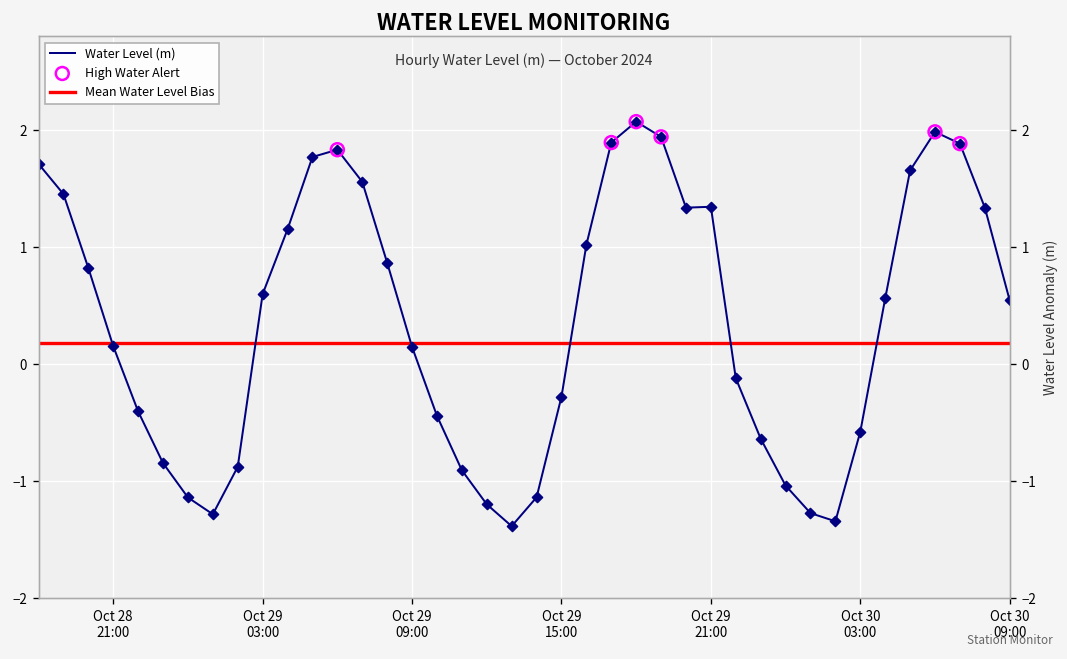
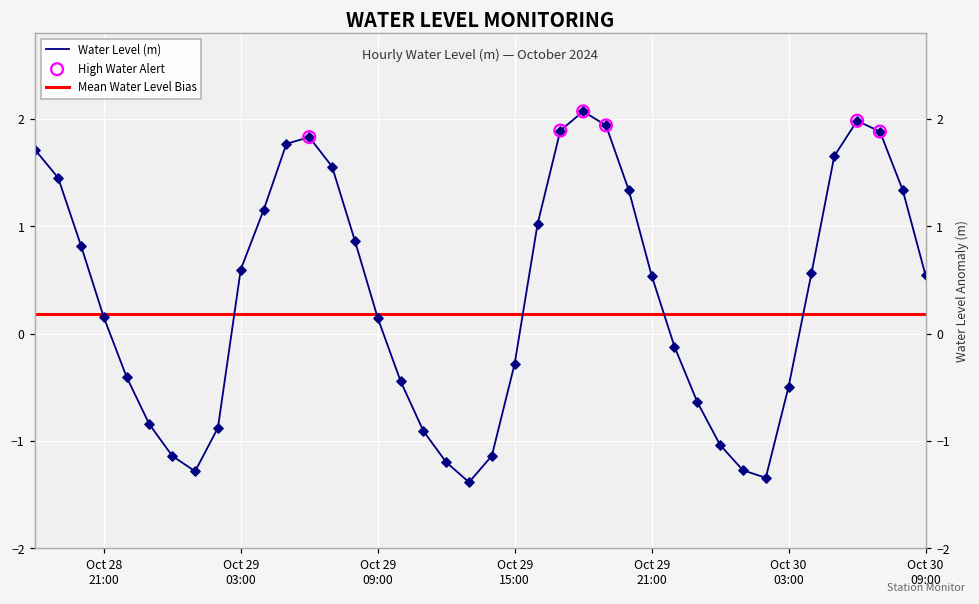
Water Level (m), Oct 29 21:00: 1.3 -> 0.5
Water Level (m), Oct 30 03:00: -0.6 -> -0.5
